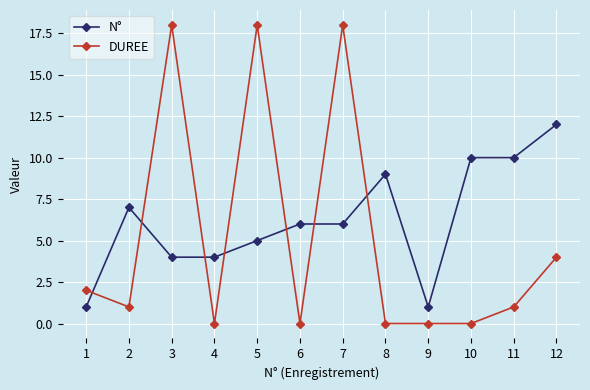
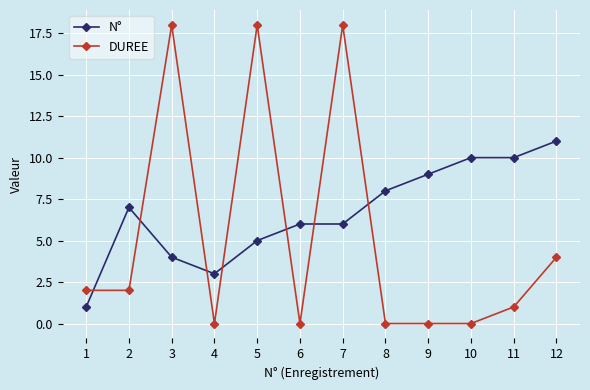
DUREE, 2: 1 -> 2
N°, 4: 4 -> 3
N°, 8: 9 -> 8
N°, 9: 1 -> 9
N°, 12: 12 -> 11
